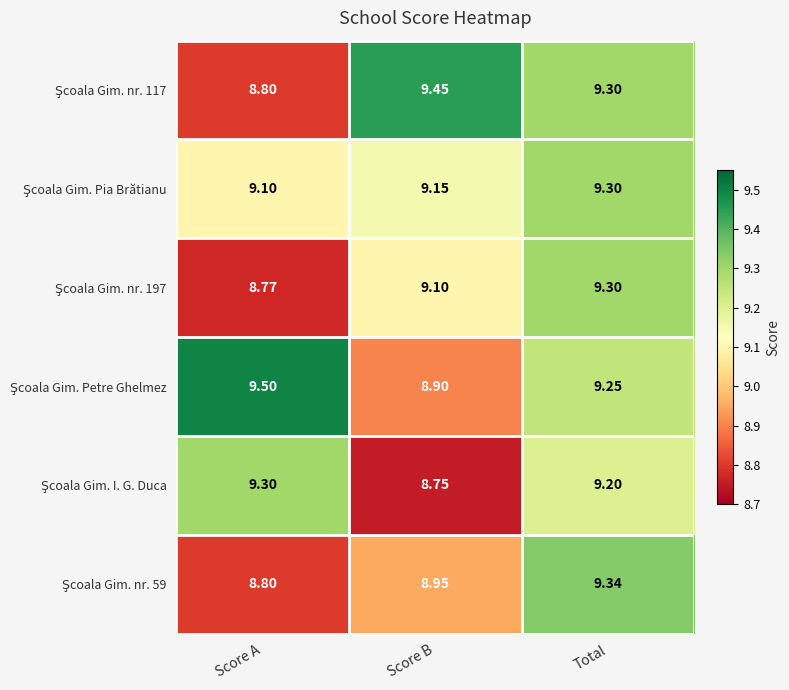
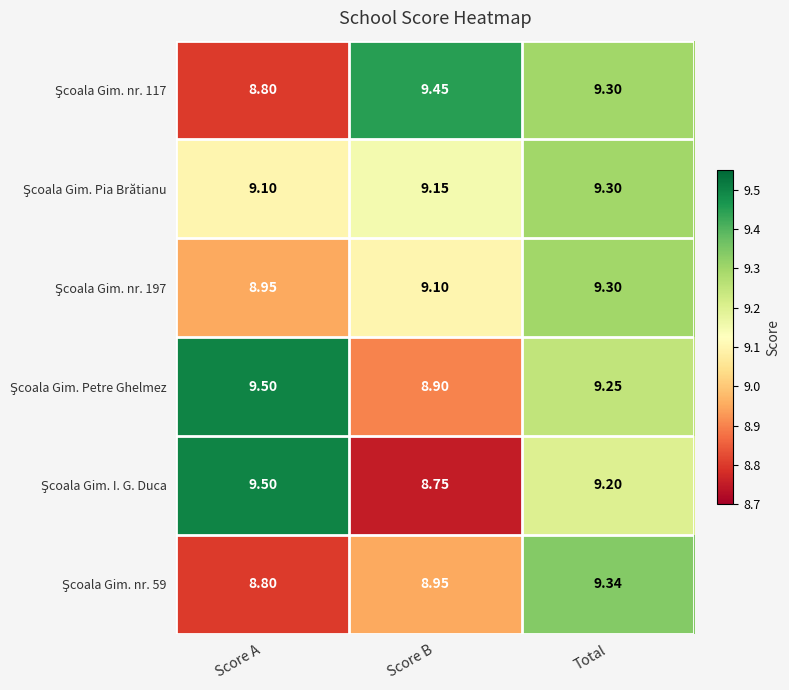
Şcoala Gim. nr. 197, Score A: 8.77 -> 8.95
Şcoala Gim. I. G. Duca, Score A: 9.30 -> 9.50
